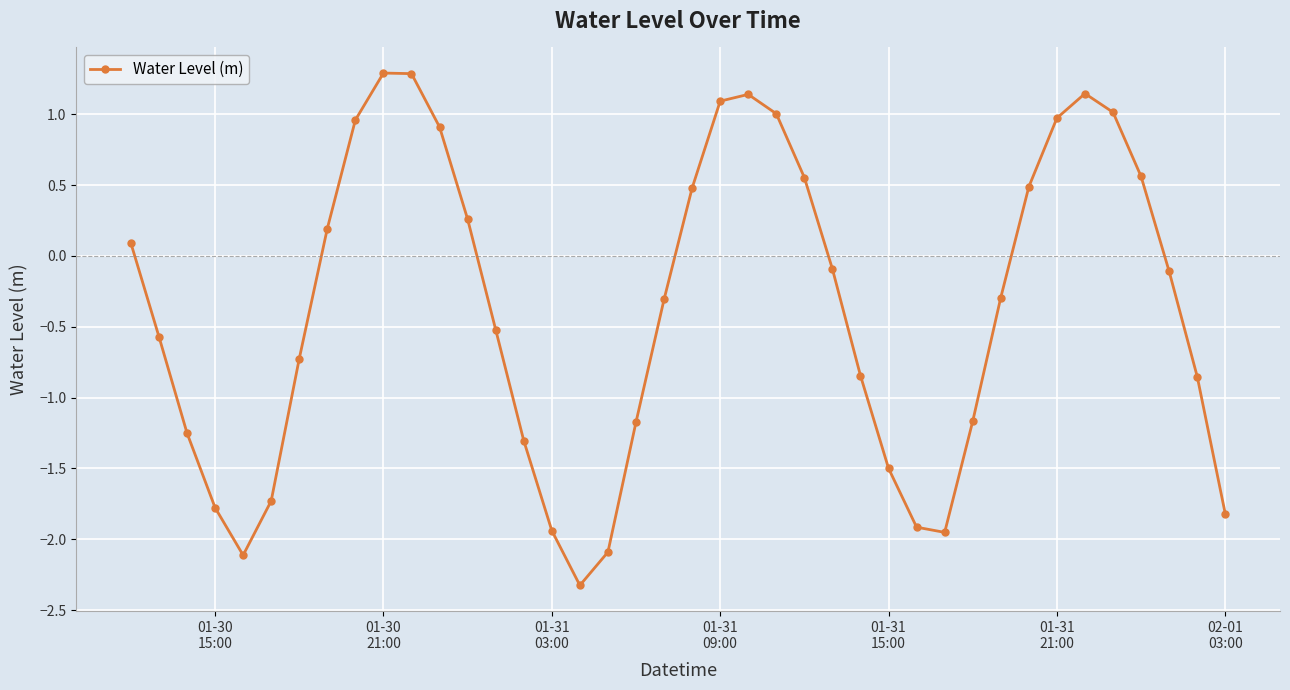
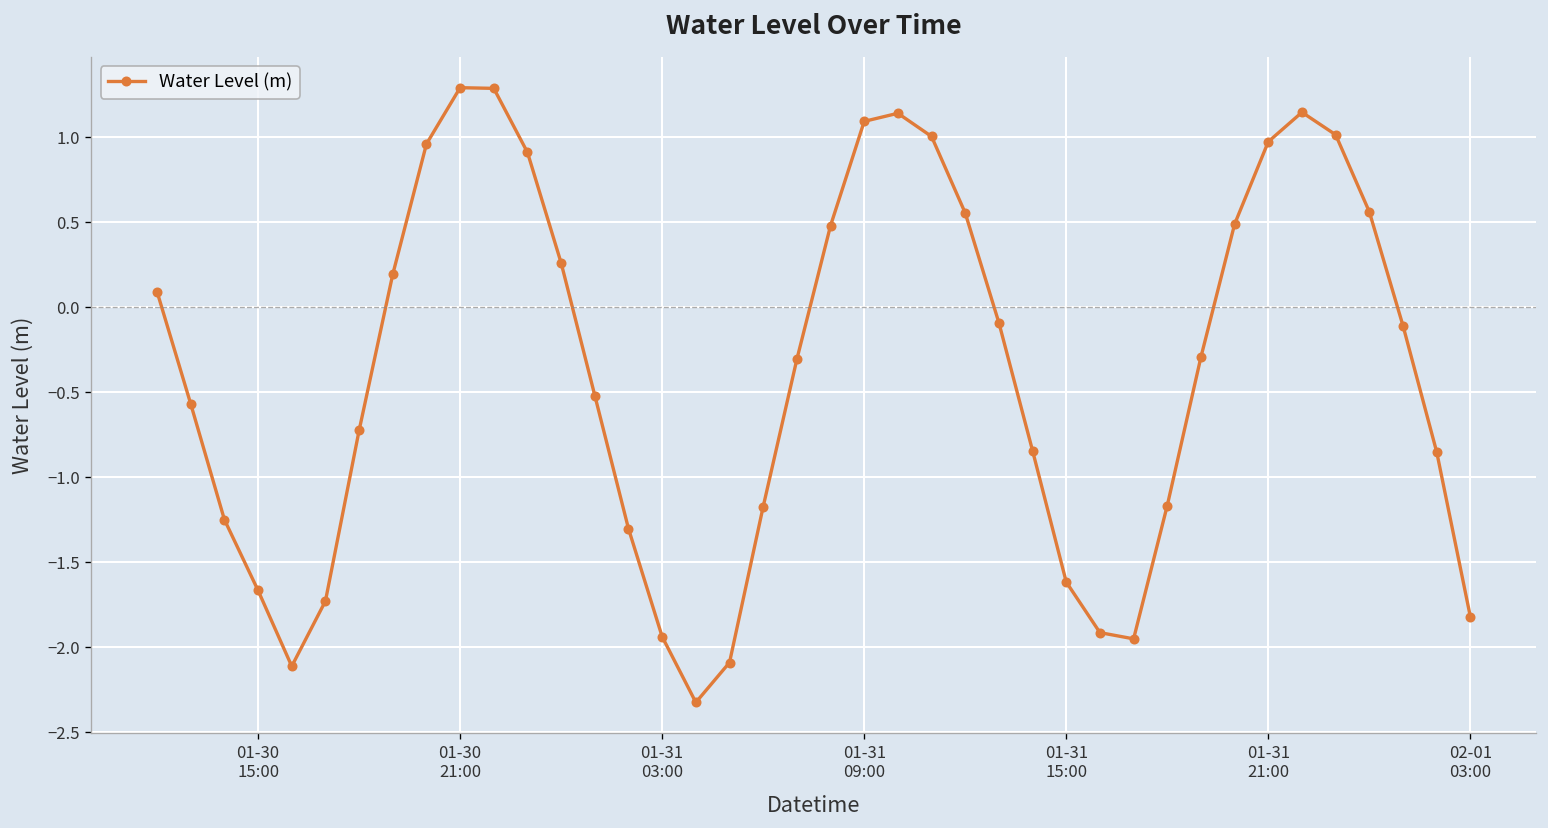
01-30 15:00: -1.78 -> -1.67
01-31 15:00: -1.50 -> -1.62
